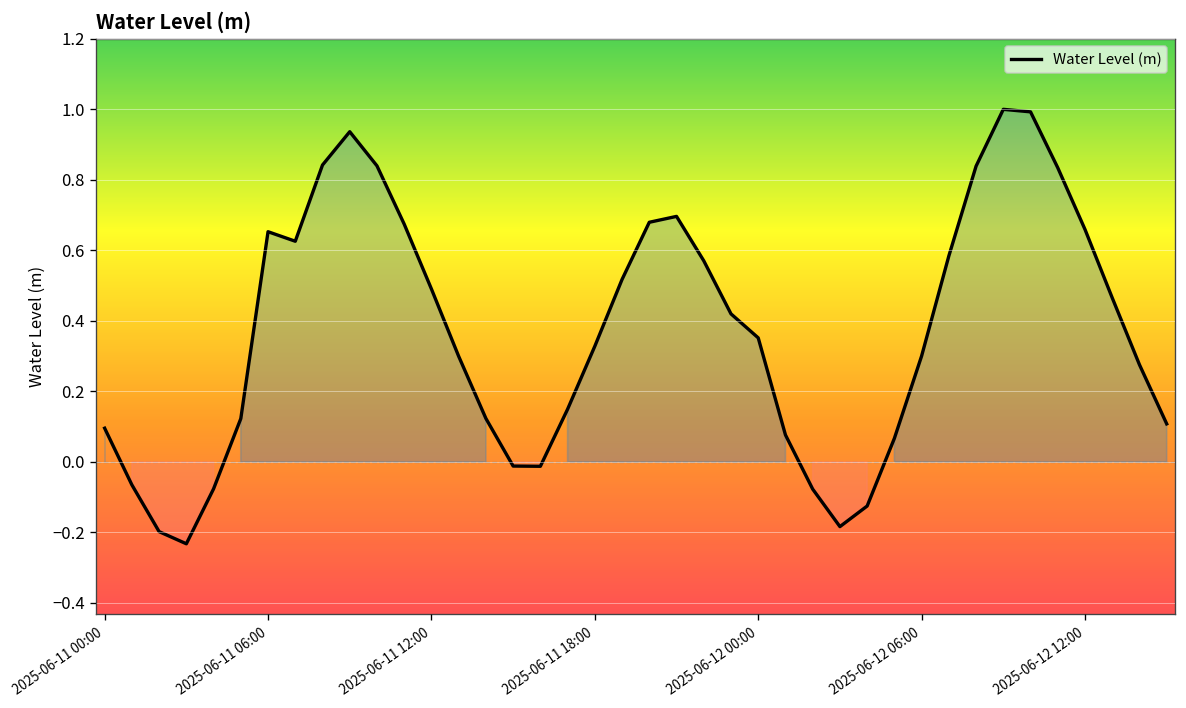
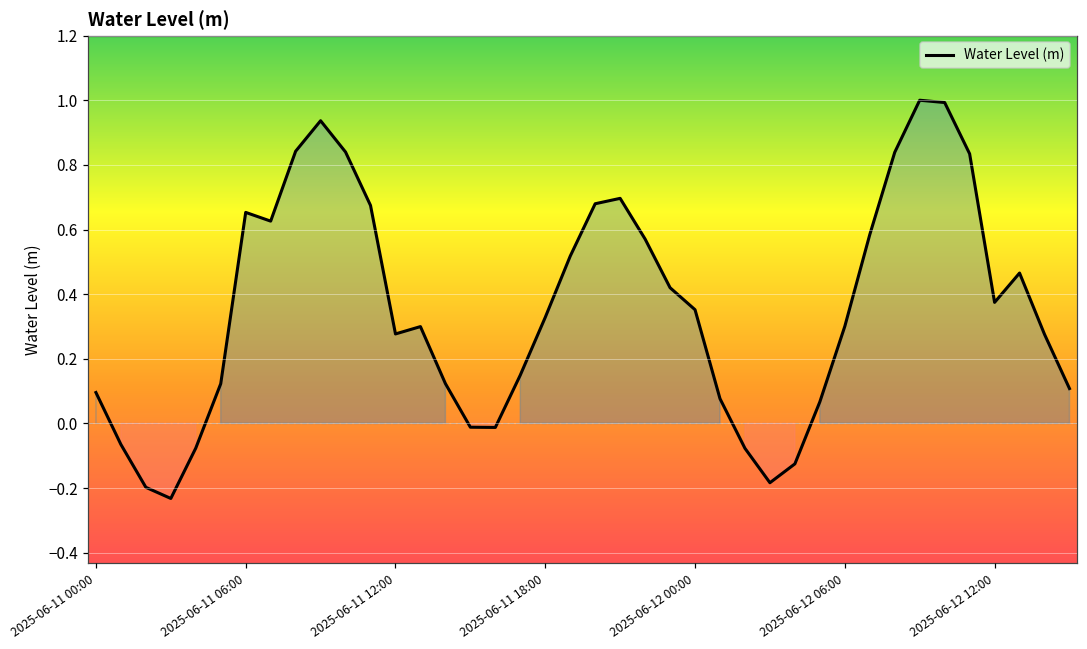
2025-06-11 12:00: 0.49 -> 0.28
2025-06-12 12:00: 0.66 -> 0.37
